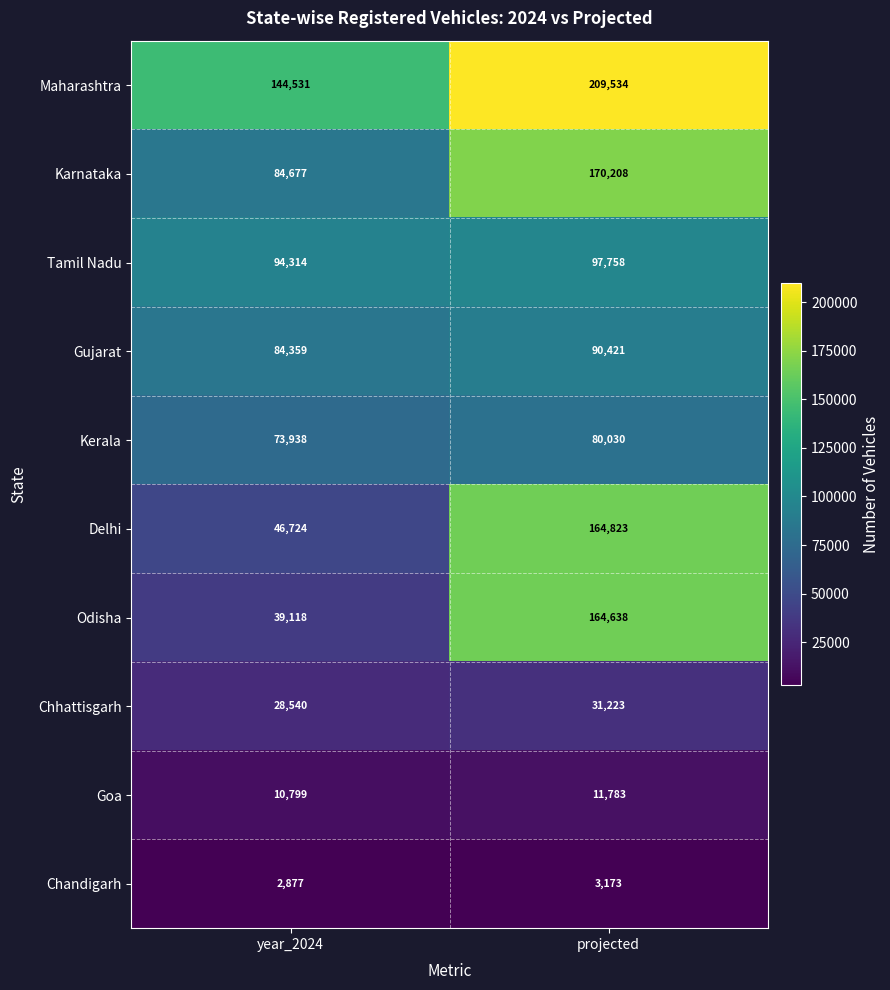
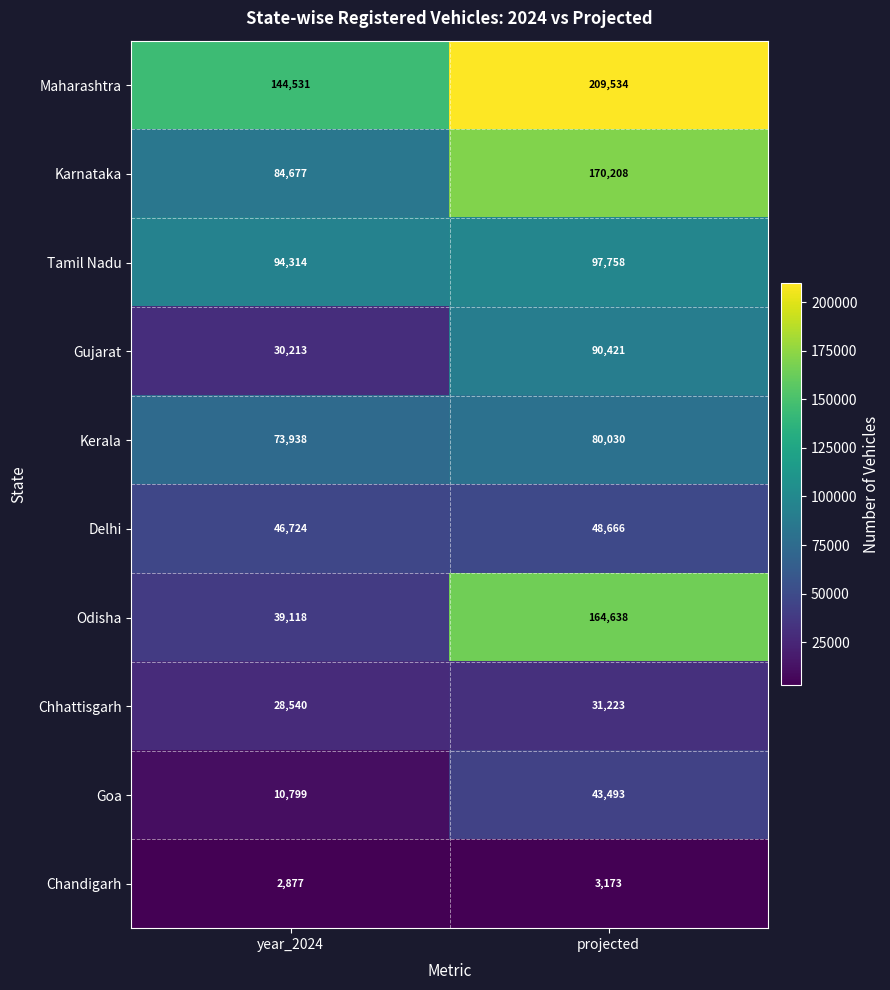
Gujarat, year_2024: 84,359 -> 30,213
Delhi, projected: 164,823 -> 48,666
Goa, projected: 11,783 -> 43,493
